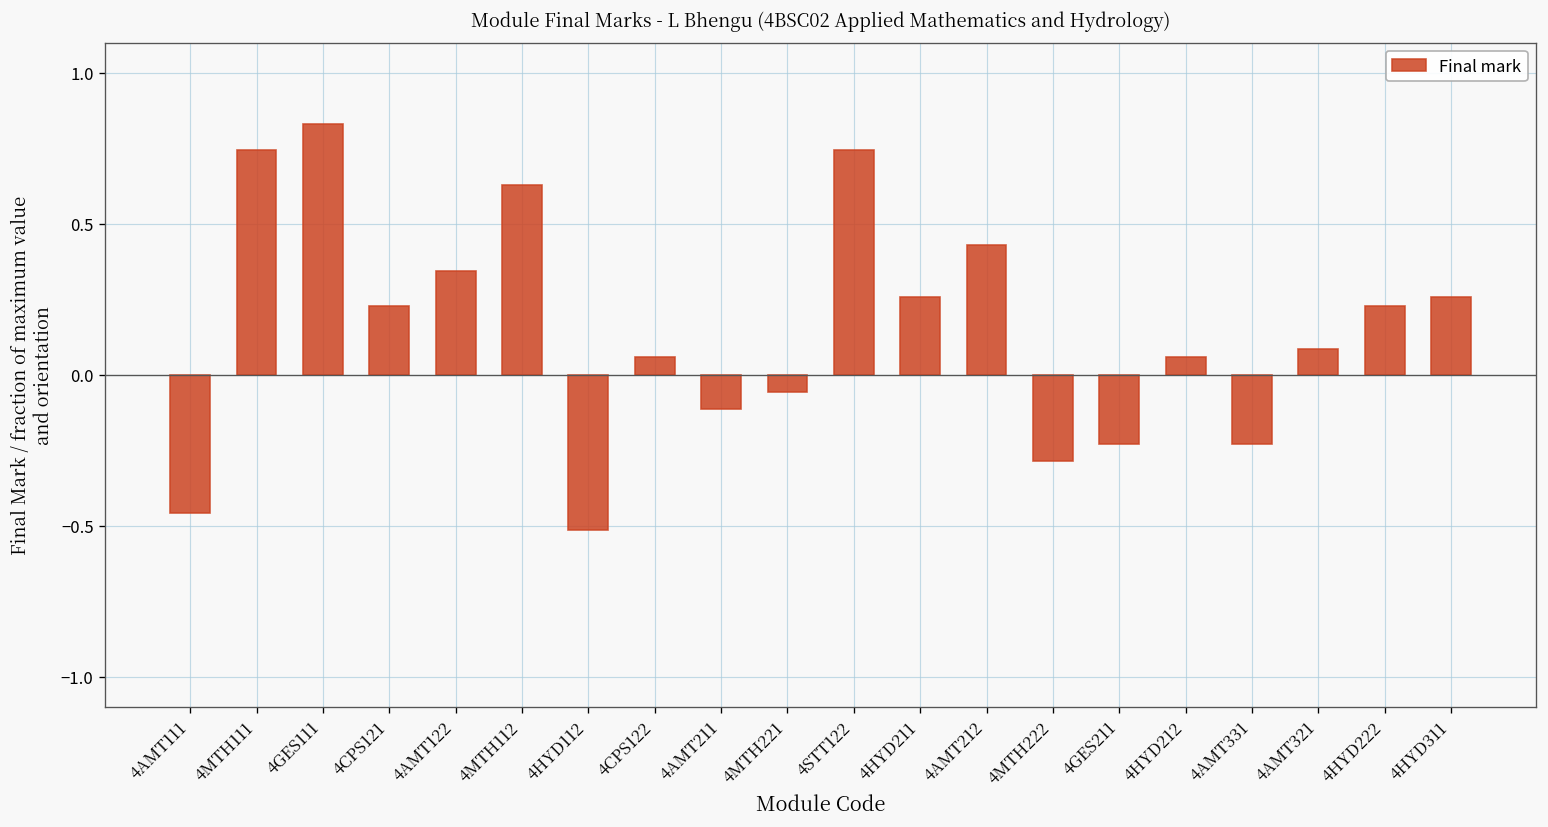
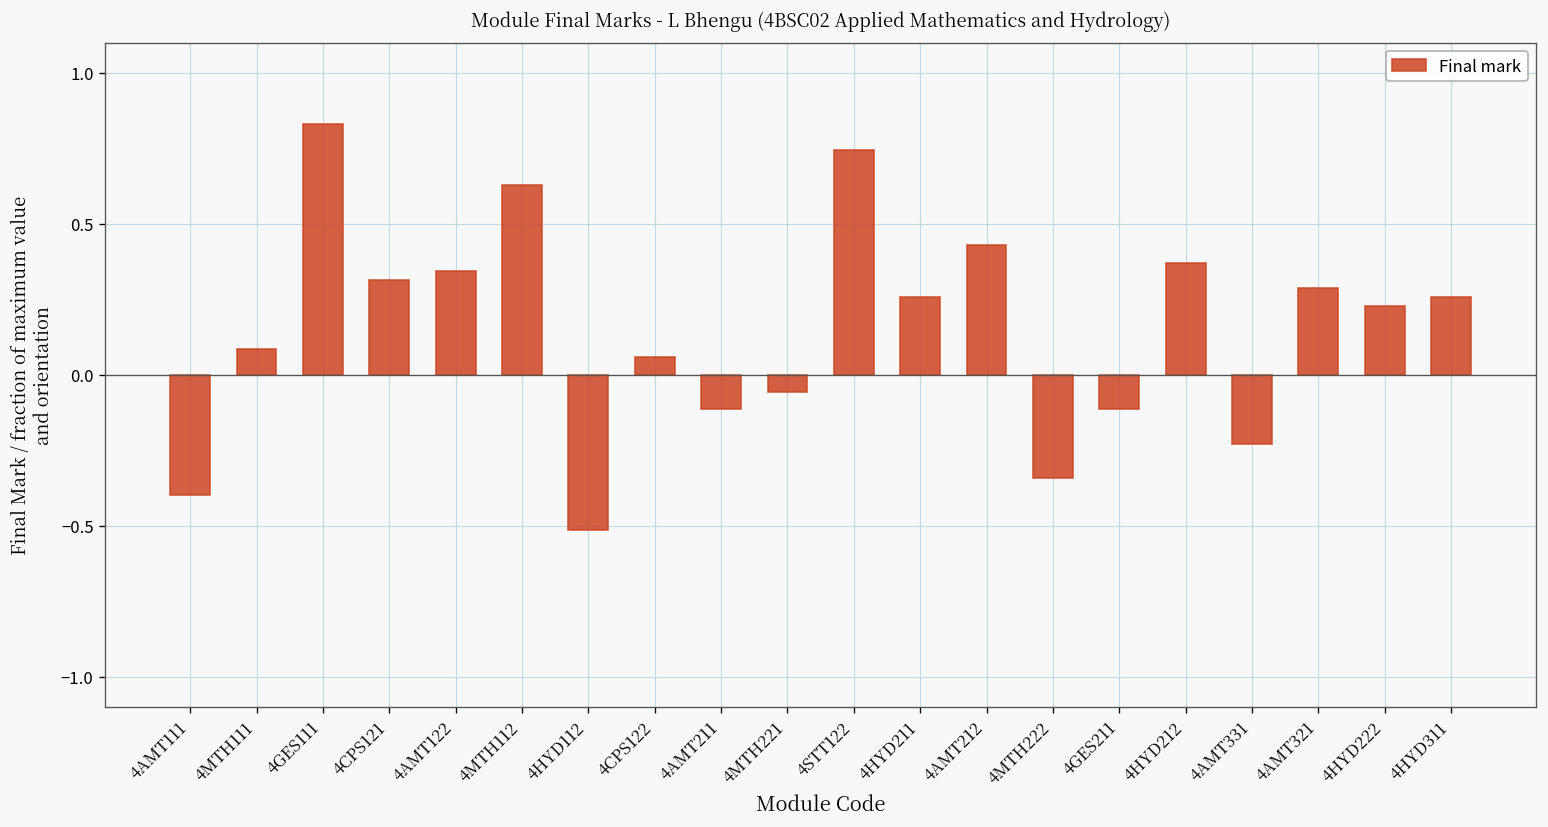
4AMT111: -0.46 -> -0.40
4MTH111: 0.74 -> 0.09
4CPS121: 0.23 -> 0.31
4MTH222: -0.29 -> -0.34
4GES211: -0.23 -> -0.11
4HYD212: 0.06 -> 0.37
4AMT321: 0.09 -> 0.29
